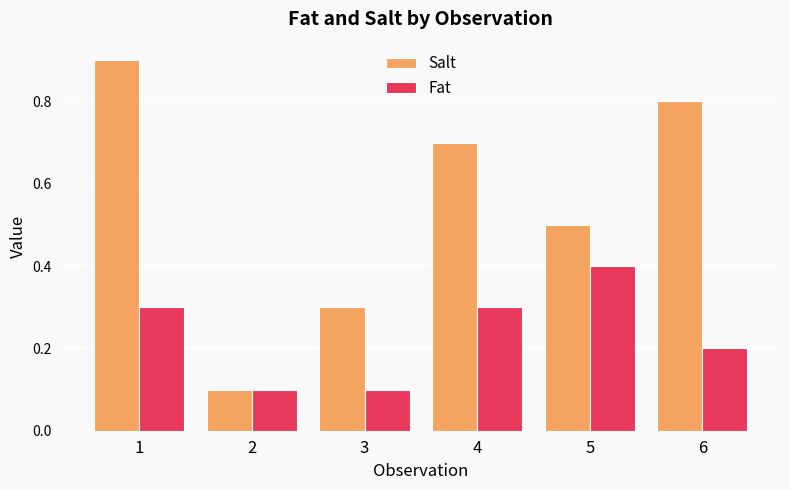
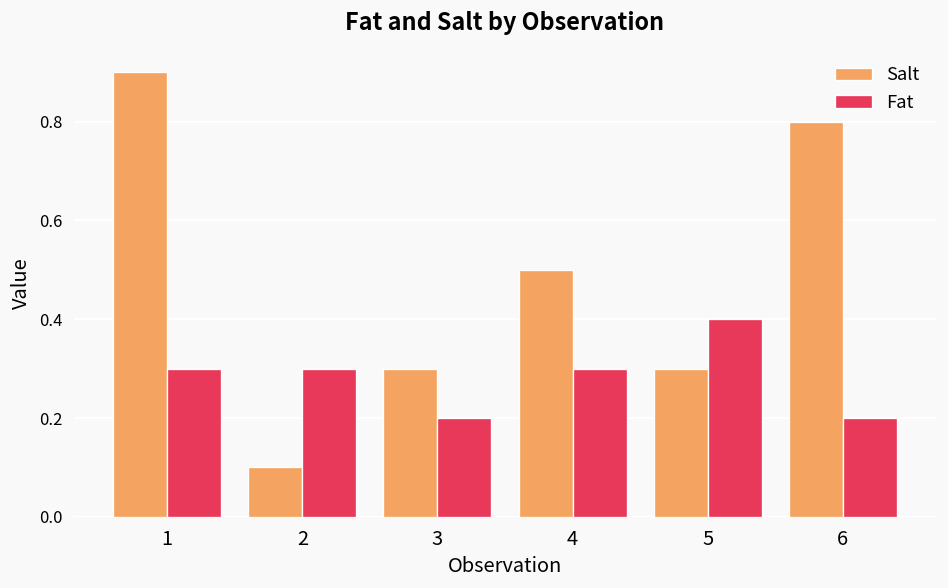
Fat, 2: 0.1 -> 0.3
Fat, 3: 0.1 -> 0.2
Salt, 4: 0.7 -> 0.5
Salt, 5: 0.5 -> 0.3
